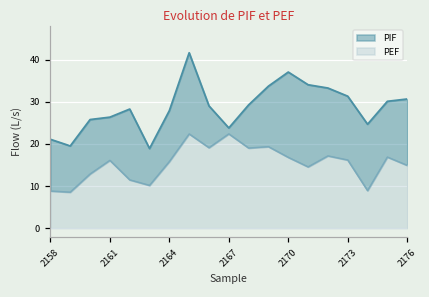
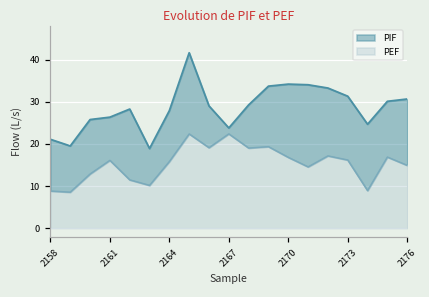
PIF, 2170: 37 -> 34
